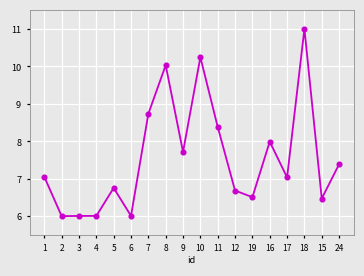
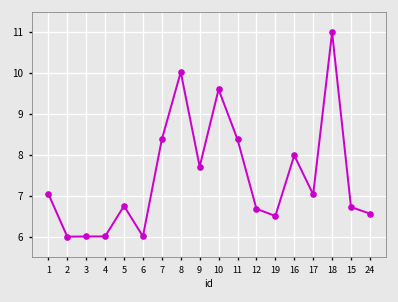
7: 8.7 -> 8.4
10: 10.2 -> 9.6
15: 6.5 -> 6.7
24: 7.4 -> 6.6
